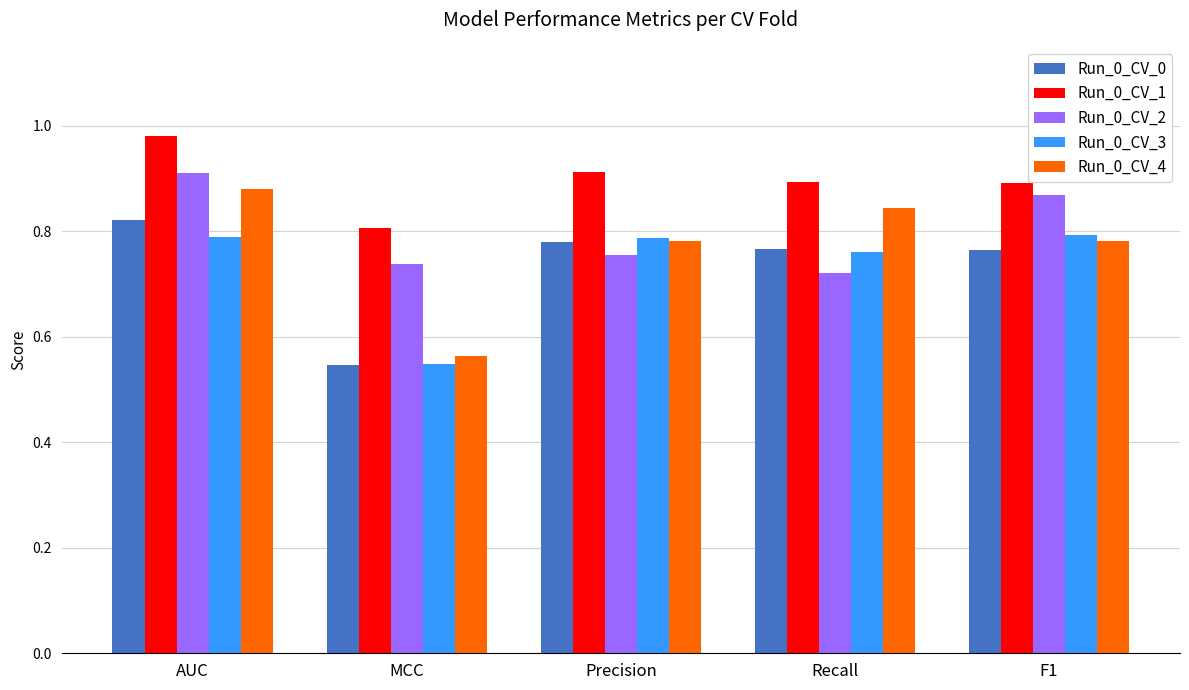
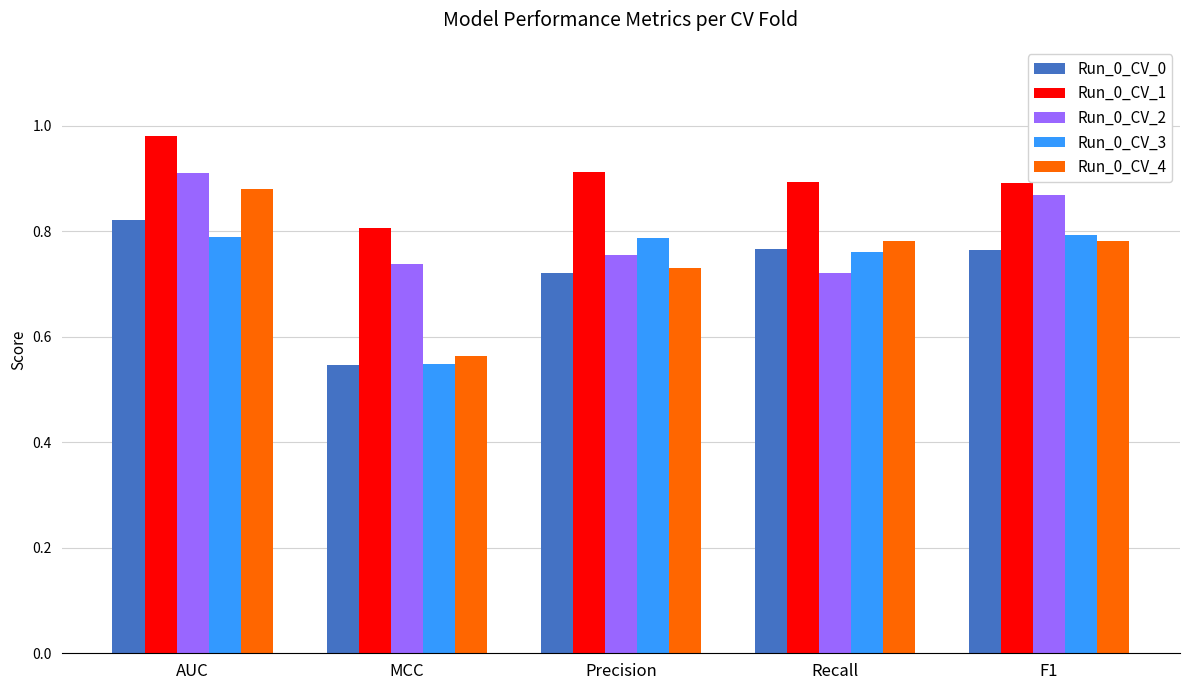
Run_0_CV_0, Precision: 0.78 -> 0.72
Run_0_CV_4, Precision: 0.78 -> 0.73
Run_0_CV_4, Recall: 0.84 -> 0.78
